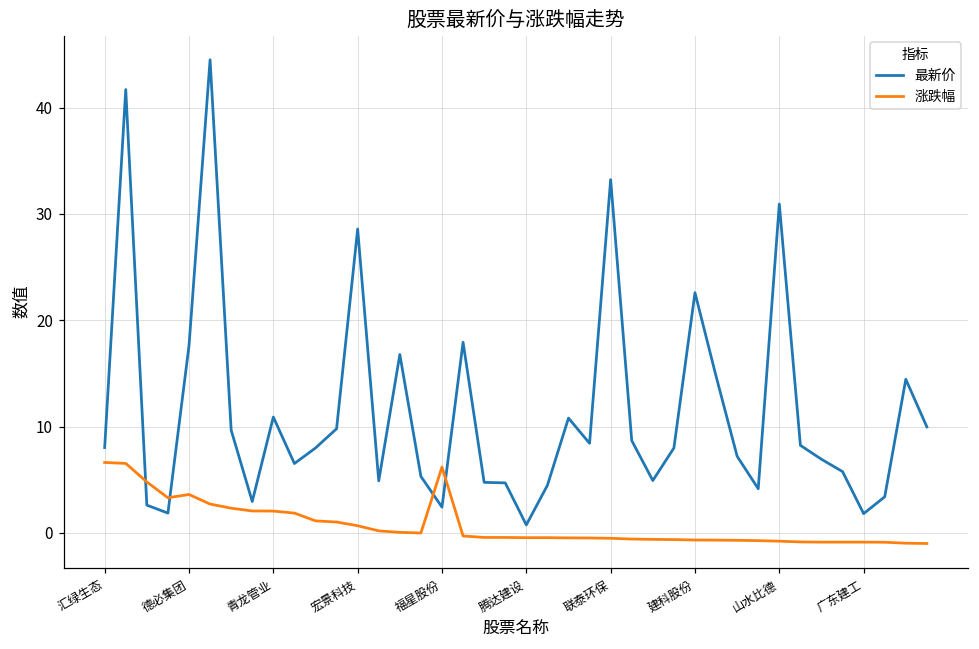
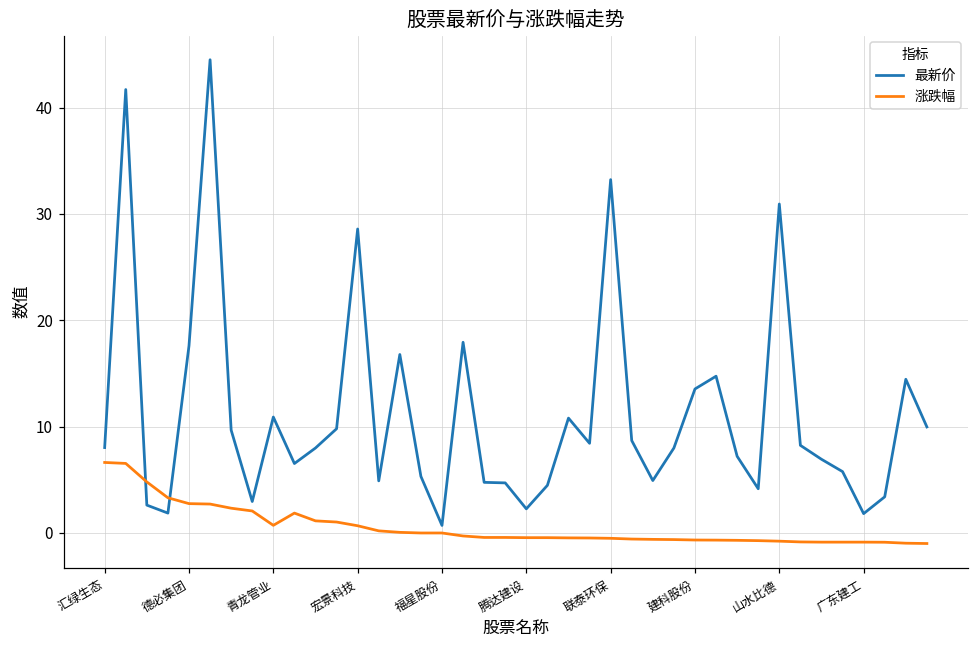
涨跌幅, 德必集团: 4 -> 3
涨跌幅, 青龙管业: 2 -> 1
最新价, 福星股份: 2 -> 1
涨跌幅, 福星股份: 6 -> 0
最新价, 腾达建设: 1 -> 2
最新价, 建科股份: 23 -> 14
